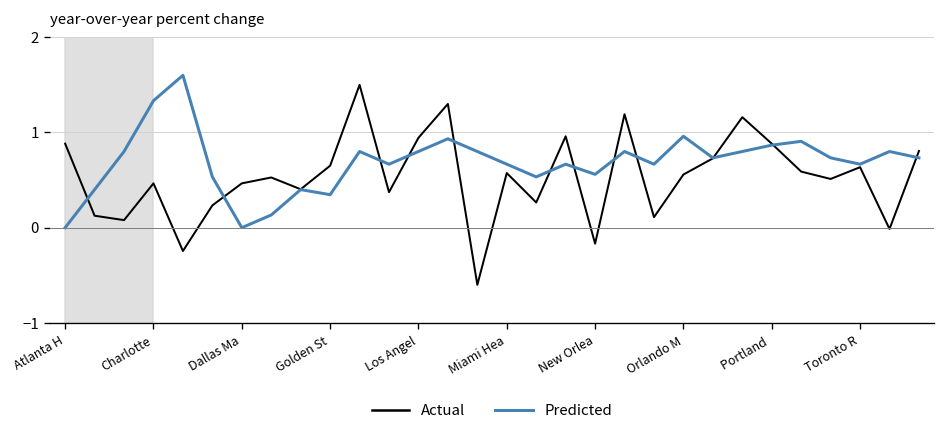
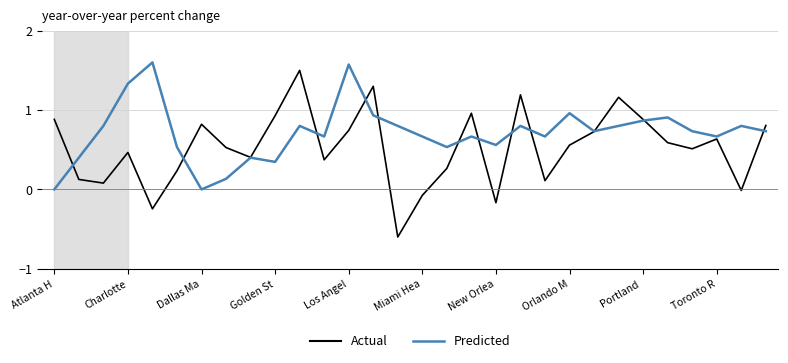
Actual, Dallas Ma: 0.5 -> 0.8
Actual, Golden St: 0.7 -> 0.9
Actual, Los Angel: 0.9 -> 0.7
Predicted, Los Angel: 0.8 -> 1.6
Actual, Miami Hea: 0.6 -> -0.1
